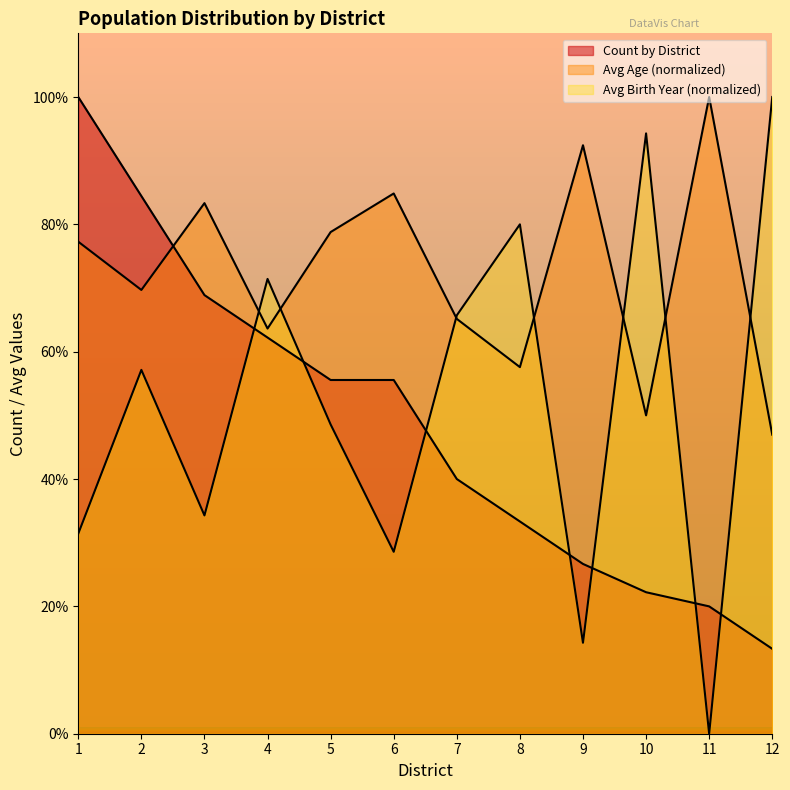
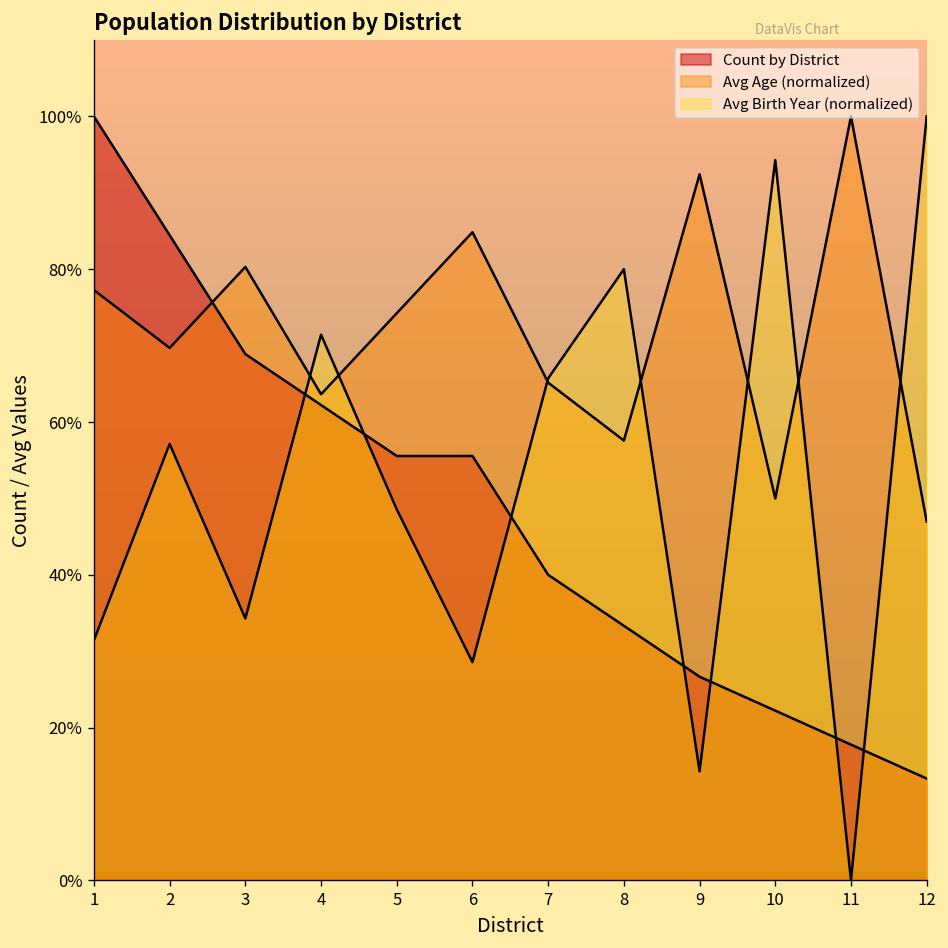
Avg Age (normalized), 3: 83% -> 80%
Avg Age (normalized), 5: 79% -> 74%
Count by District, 11: 20% -> 18%
